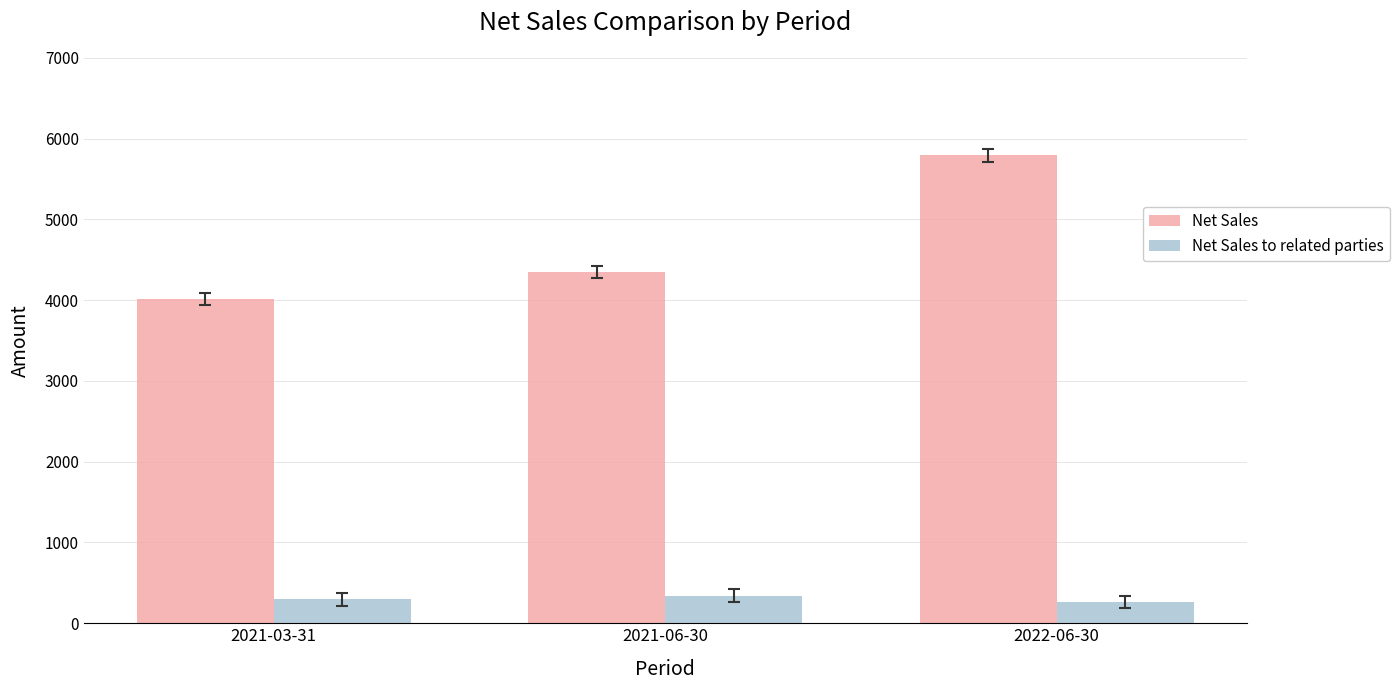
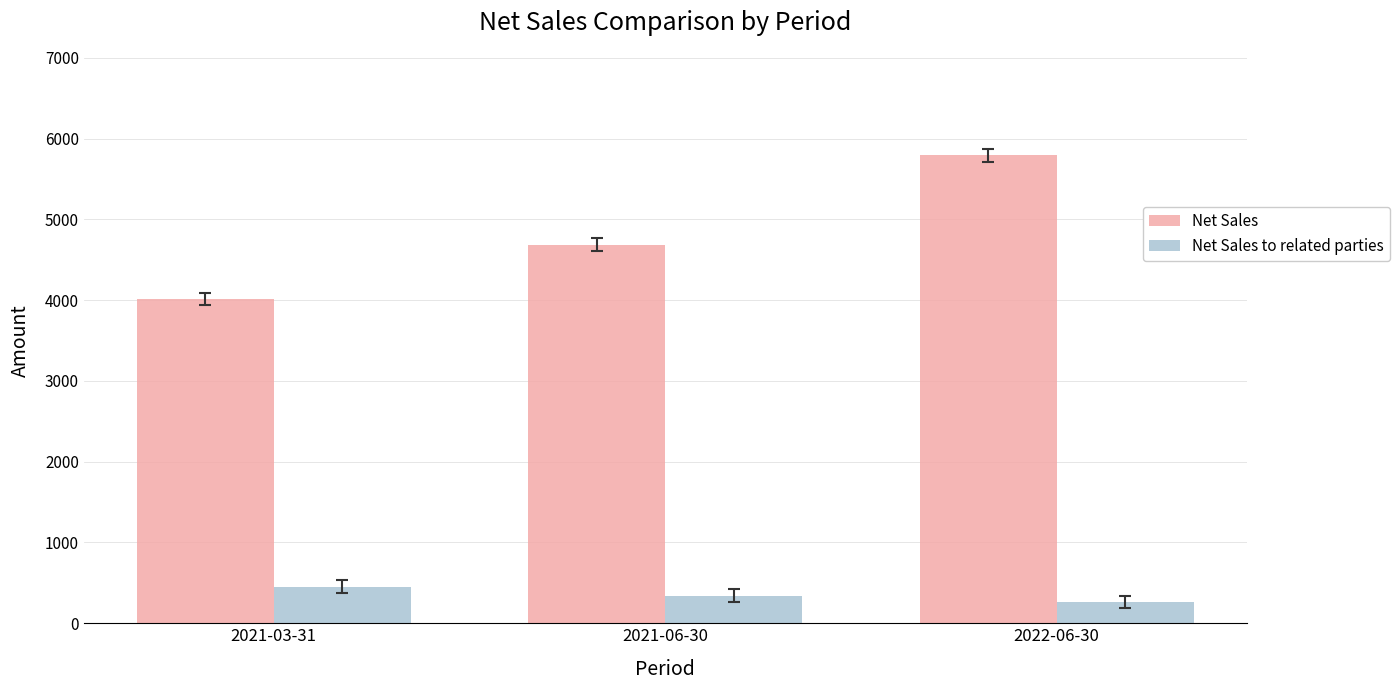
Net Sales to related parties, 2021-03-31: 300 -> 500
Net Sales, 2021-06-30: 4300 -> 4700
